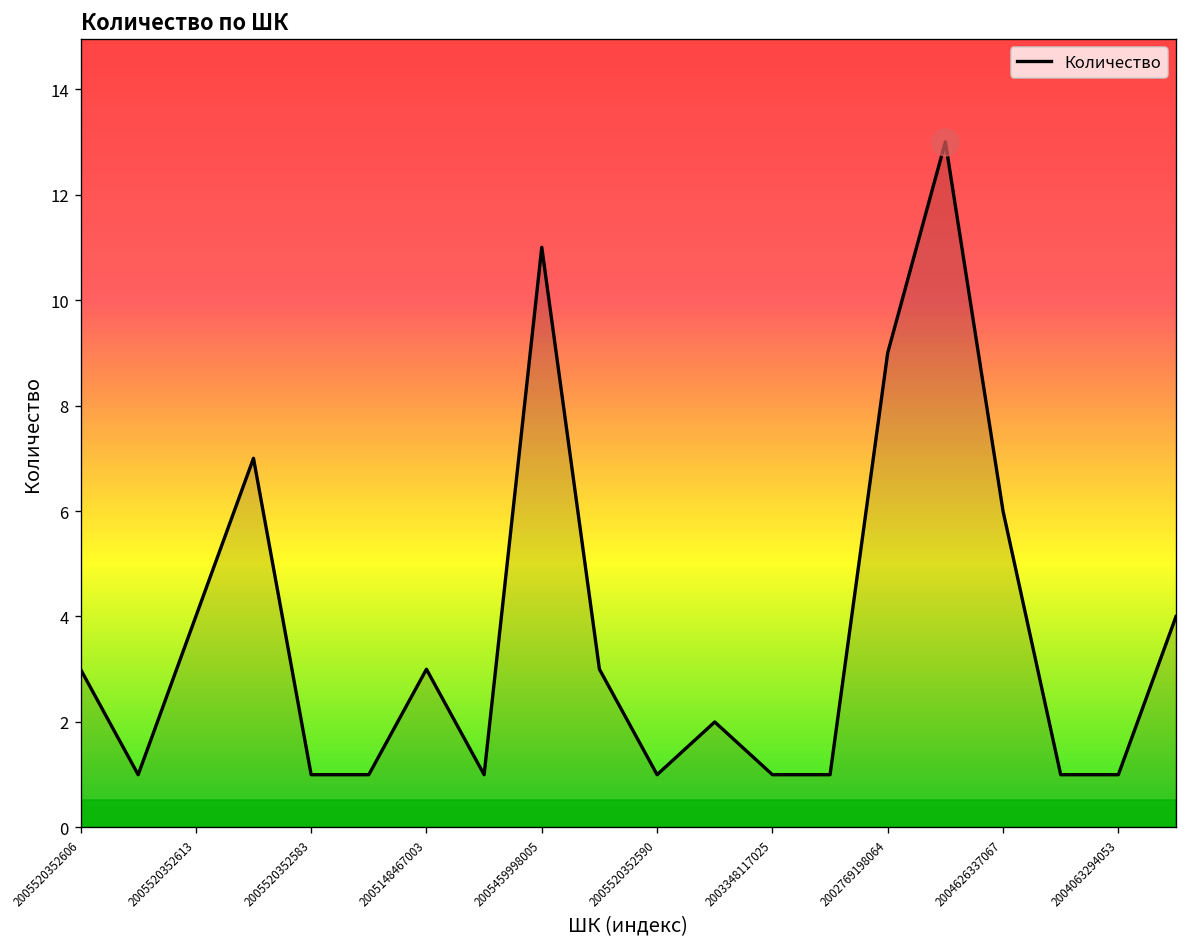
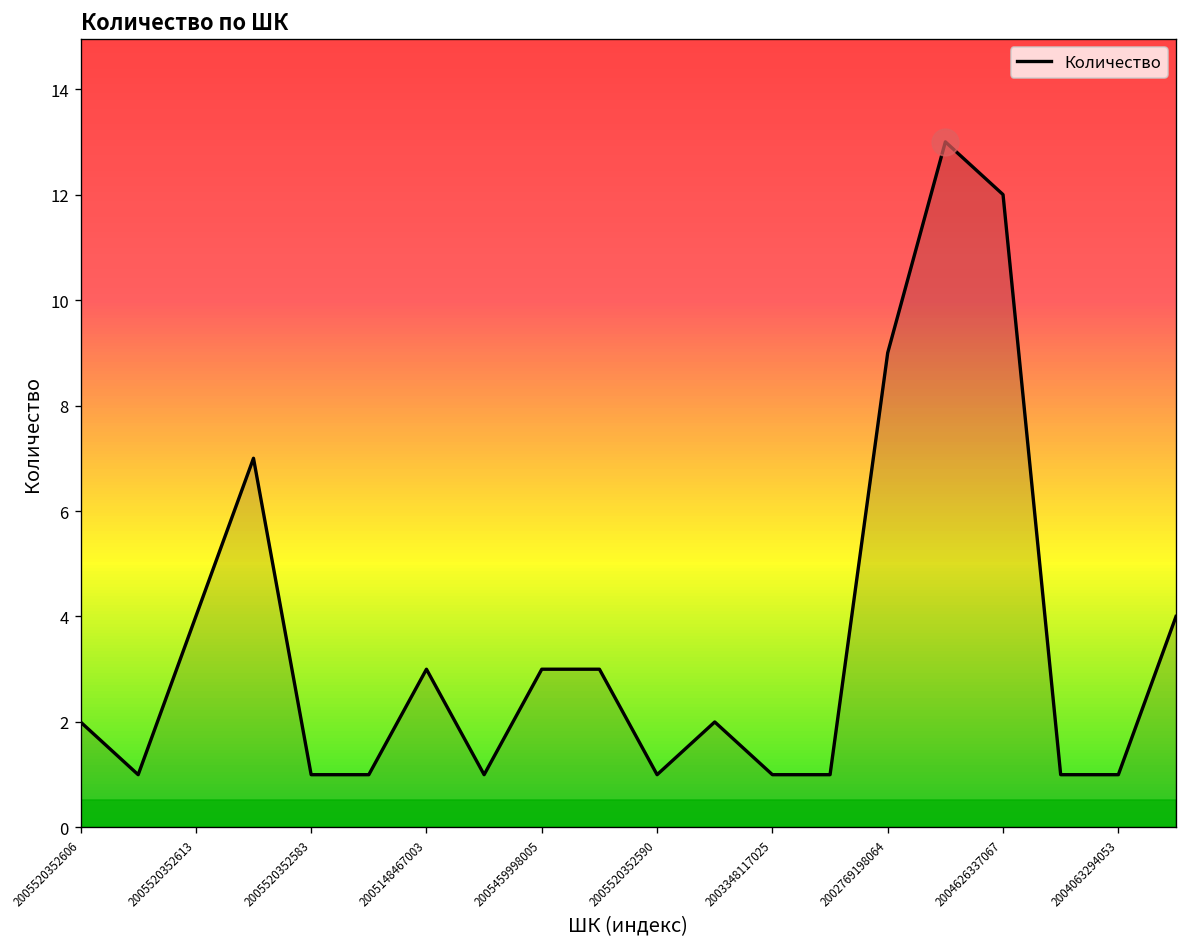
Количество, 2005520352606: 3 -> 2
Количество, 2005459998005: 11 -> 3
Количество, 2004626337067: 6 -> 12
